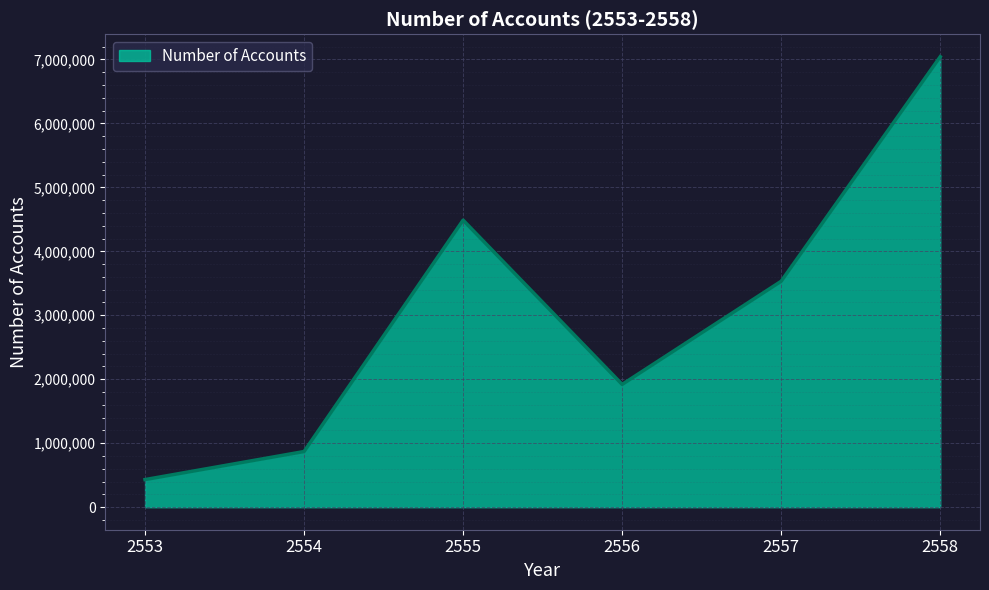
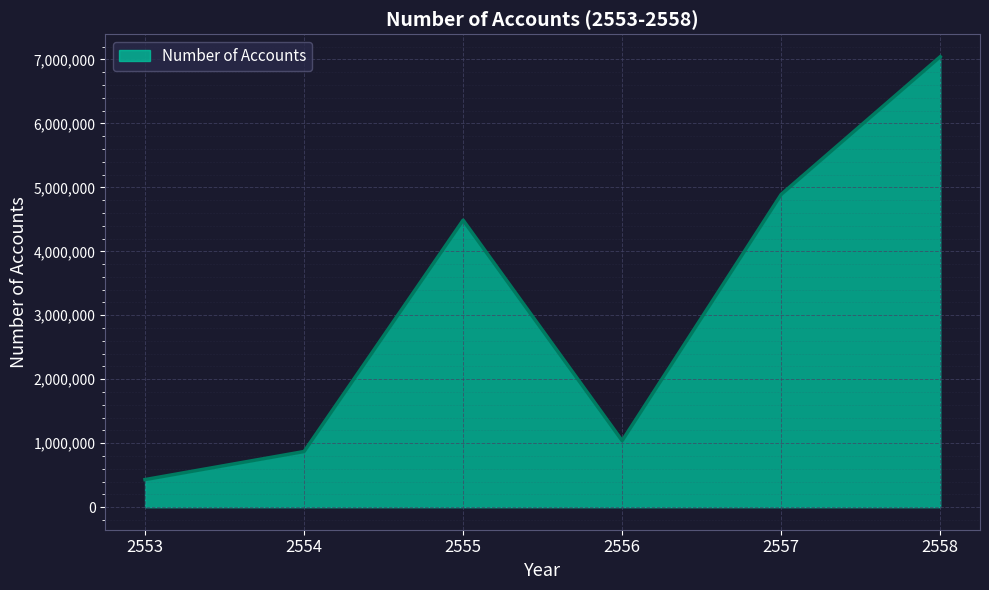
2556: 1,900,000 -> 1,000,000
2557: 3,500,000 -> 4,900,000
